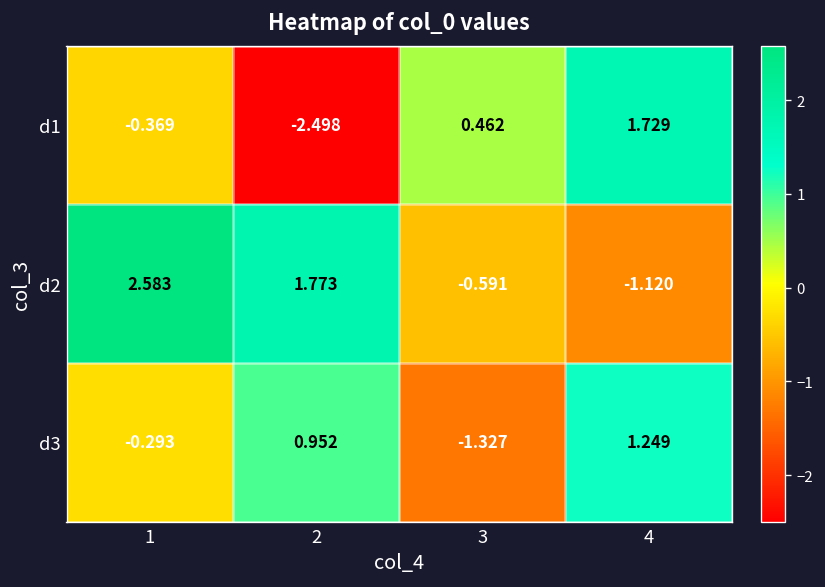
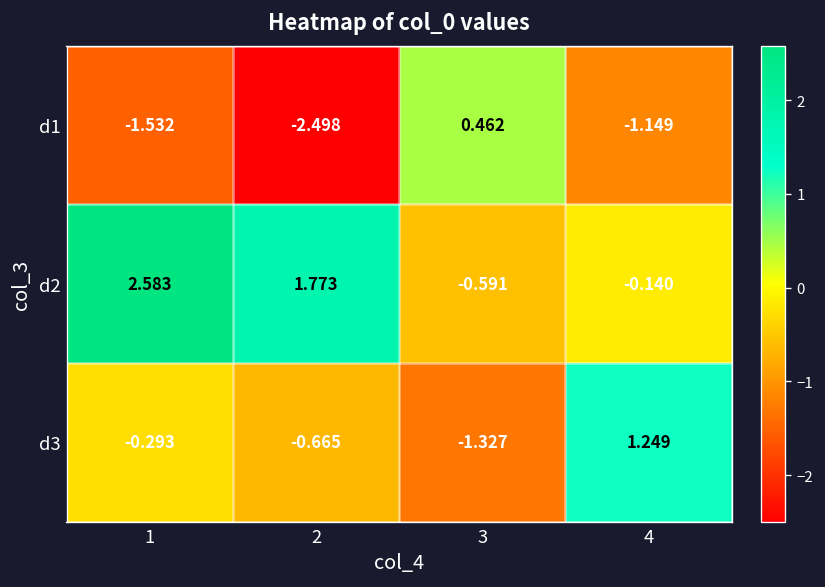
d1, 1: -0.369 -> -1.532
d1, 4: 1.729 -> -1.149
d2, 4: -1.120 -> -0.140
d3, 2: 0.952 -> -0.665
